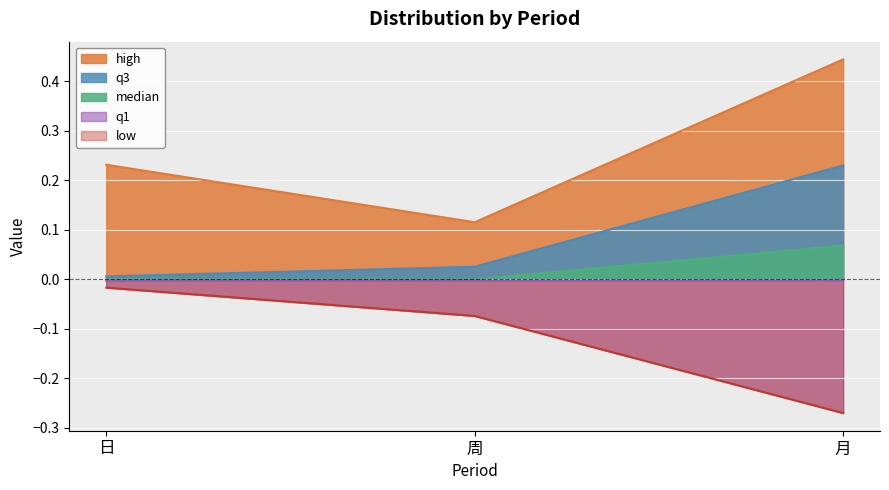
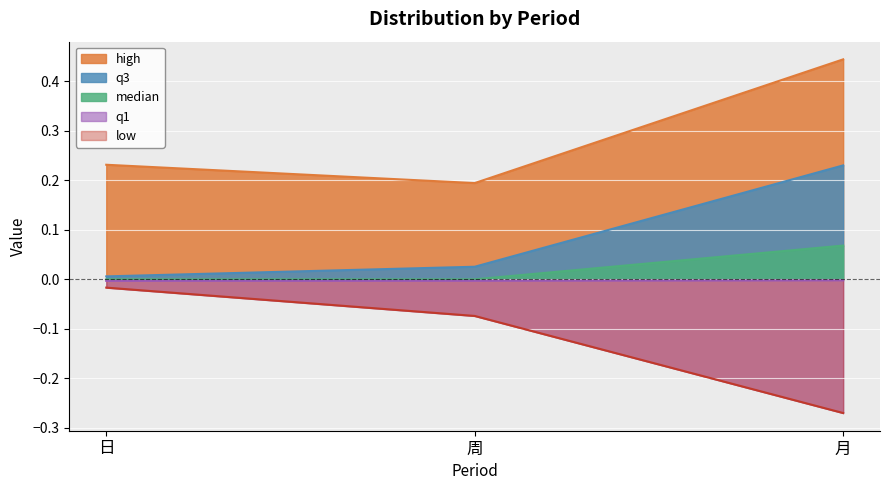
high, 周: 0.12 -> 0.19
